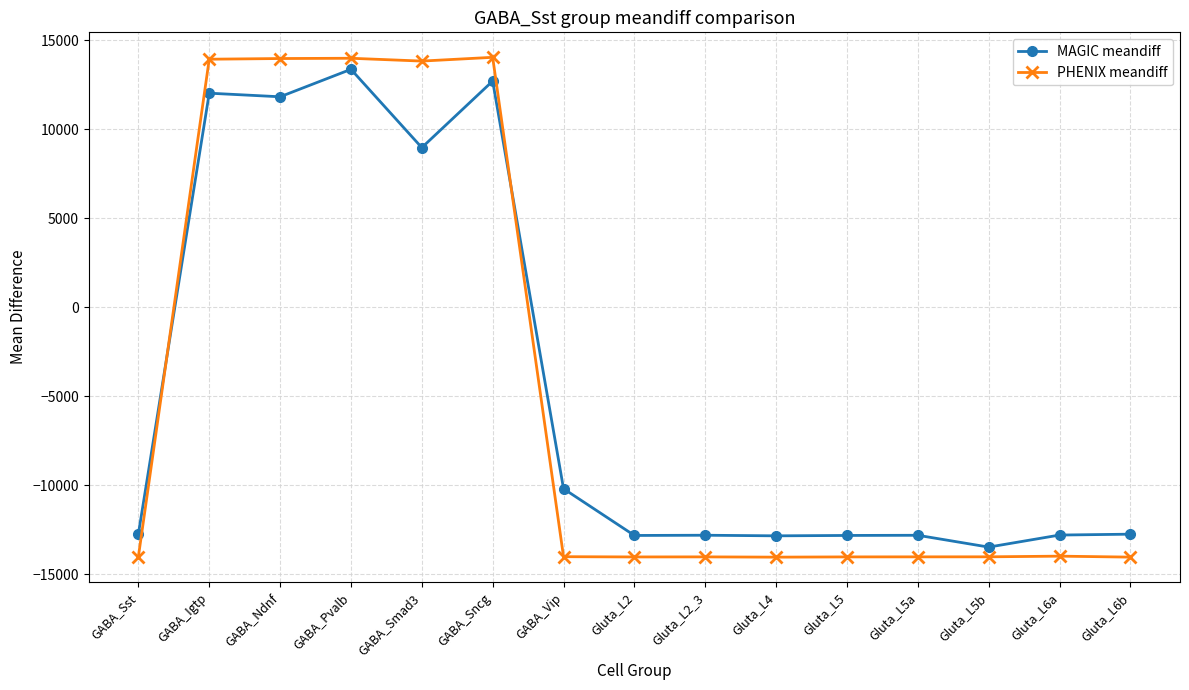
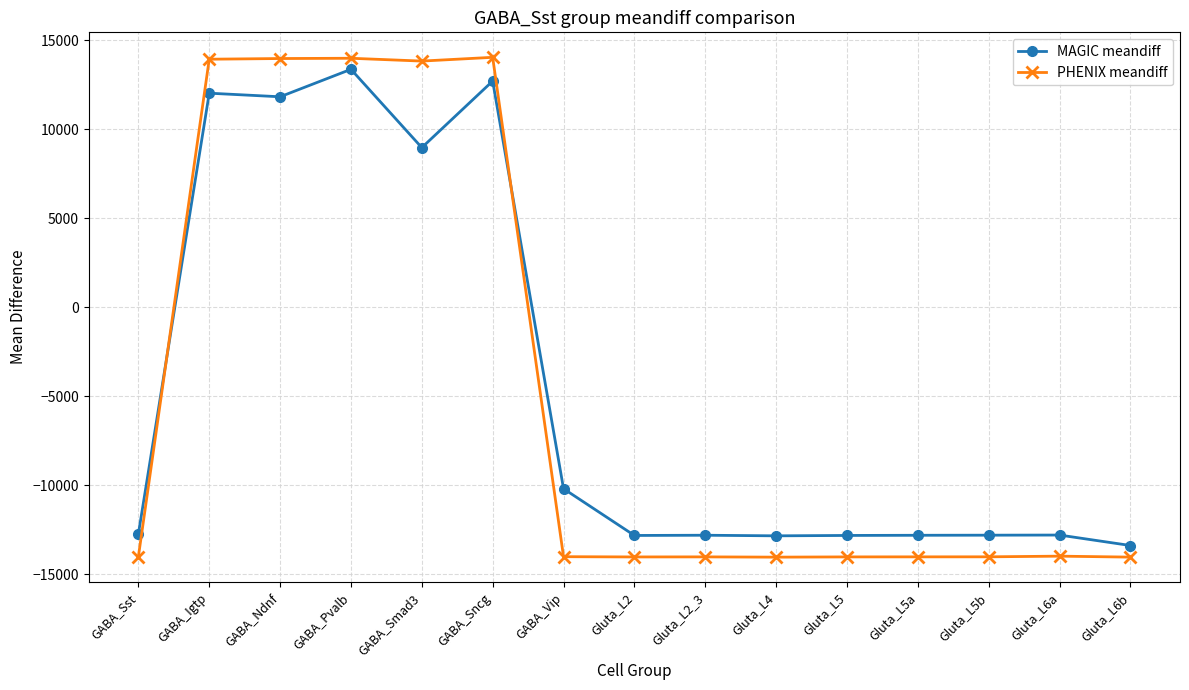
MAGIC meandiff, Gluta_L5b: -13500 -> -12800
MAGIC meandiff, Gluta_L6b: -12700 -> -13400
